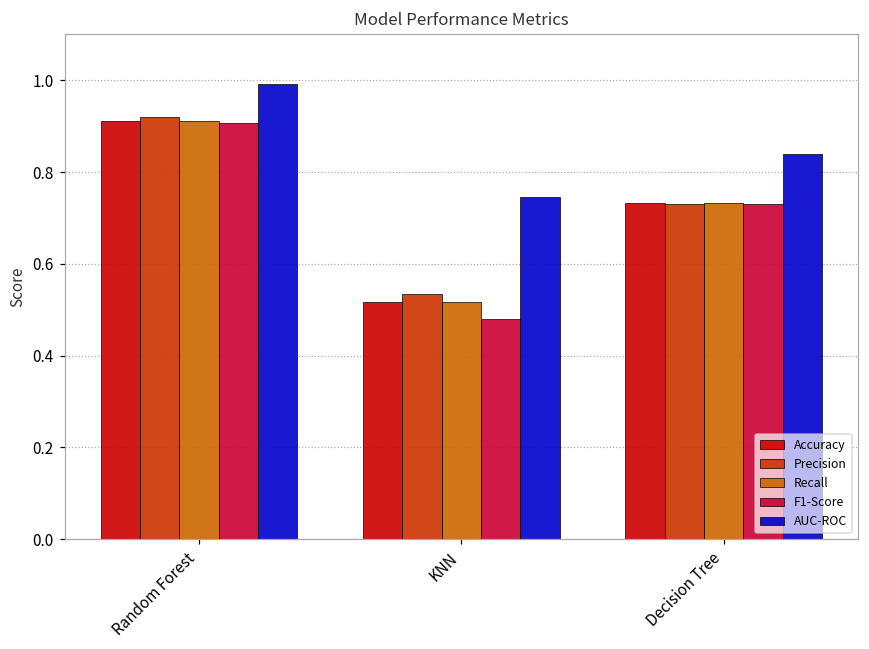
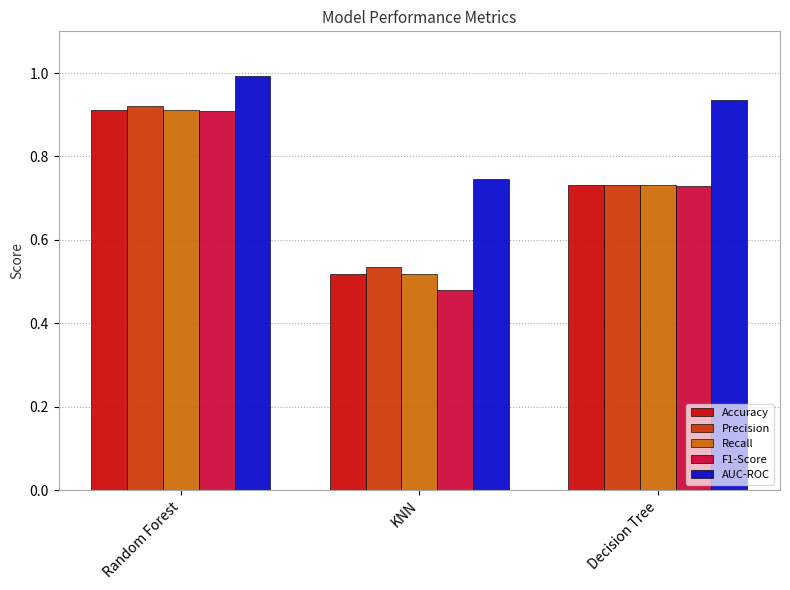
AUC-ROC, Decision Tree: 0.84 -> 0.94
